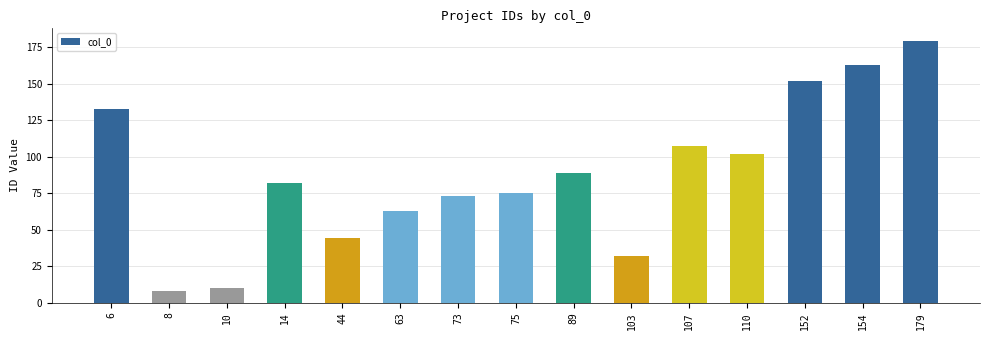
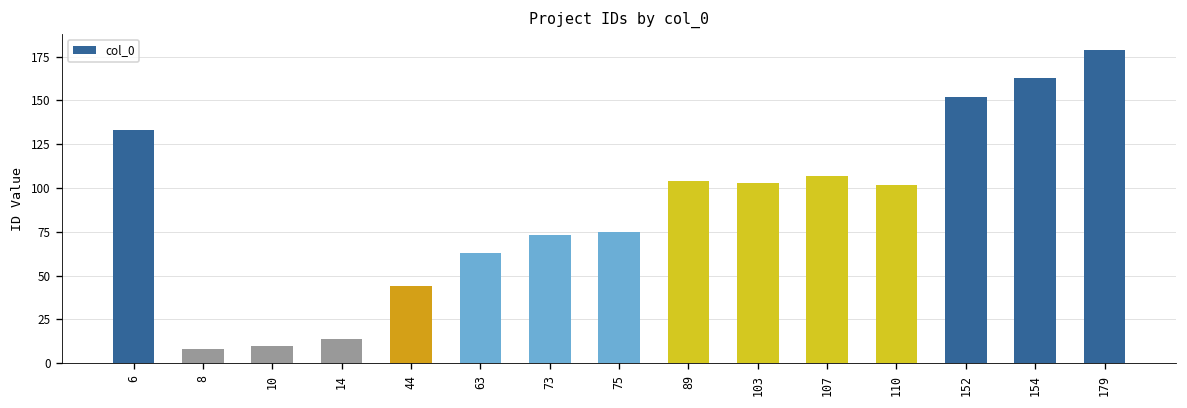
14: 82 -> 14
89: 89 -> 104
103: 32 -> 103
